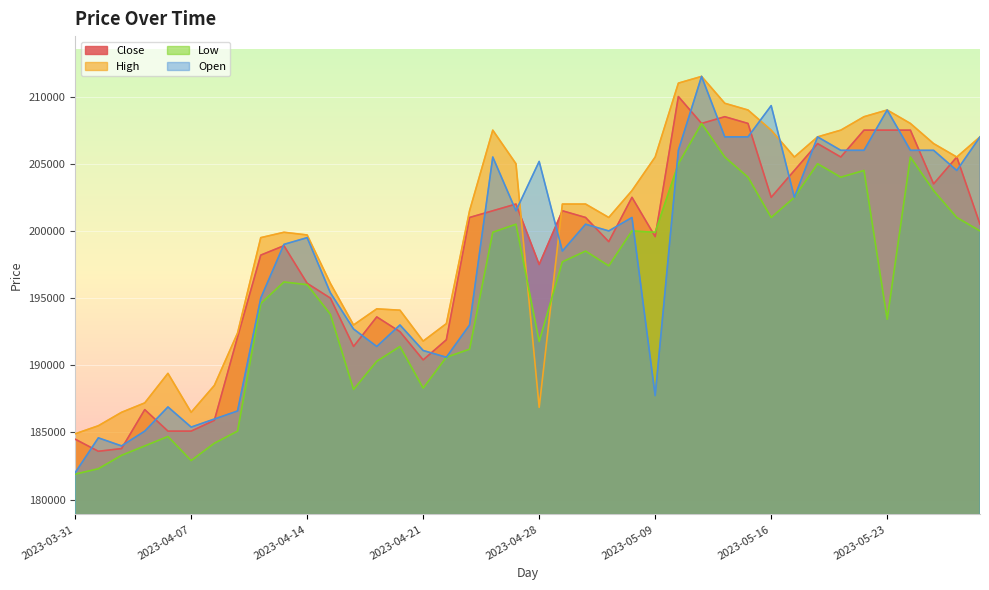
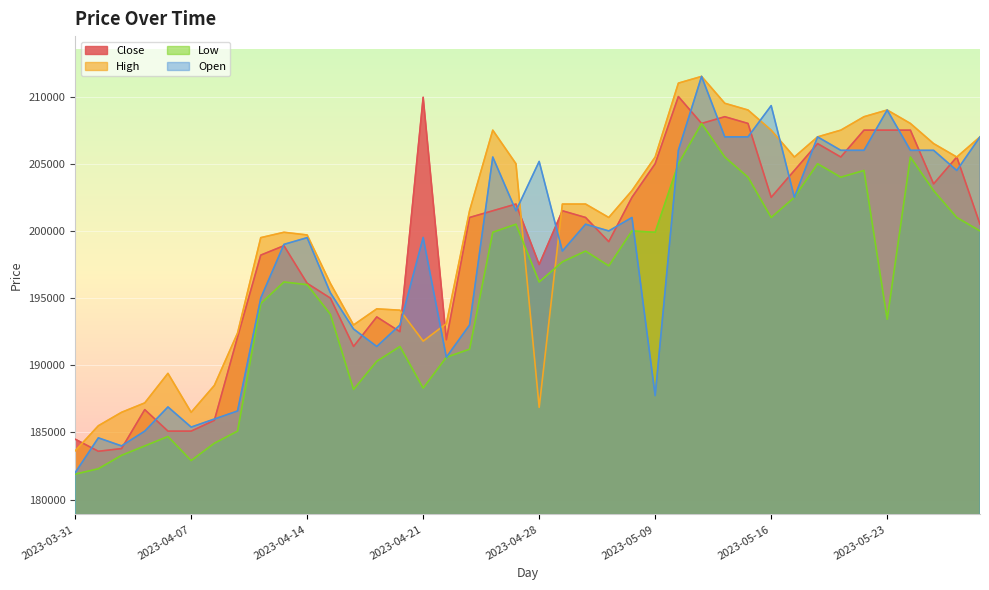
High, 2023-03-31: 184900 -> 183600
Close, 2023-04-21: 190400 -> 209900
Open, 2023-04-21: 191100 -> 199500
Low, 2023-04-28: 191800 -> 196200
Close, 2023-05-09: 199600 -> 205000
